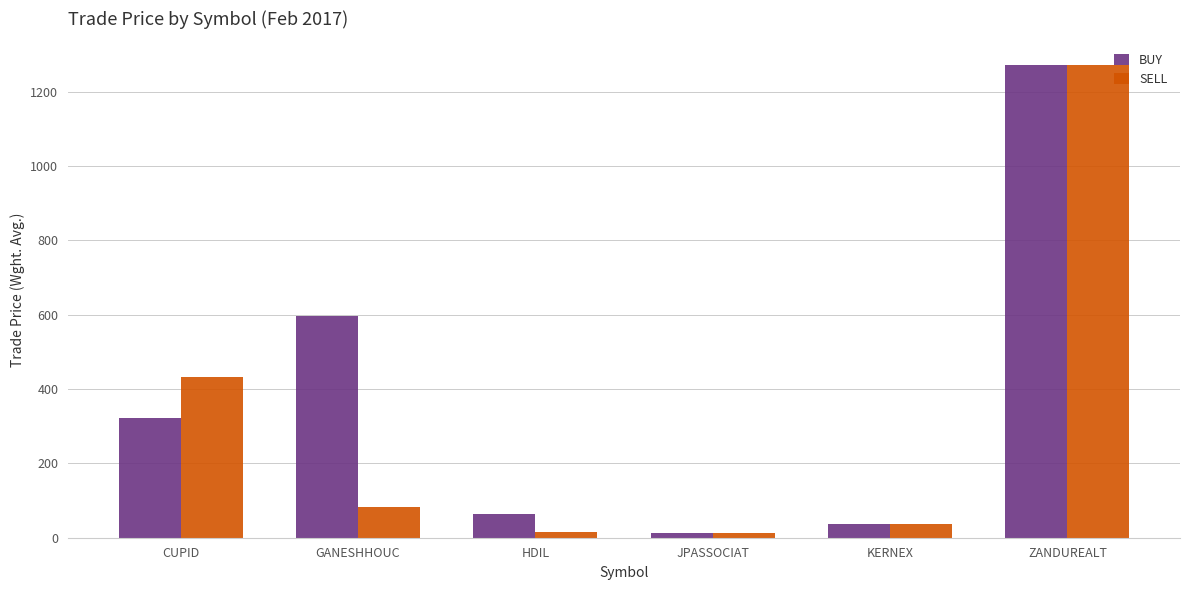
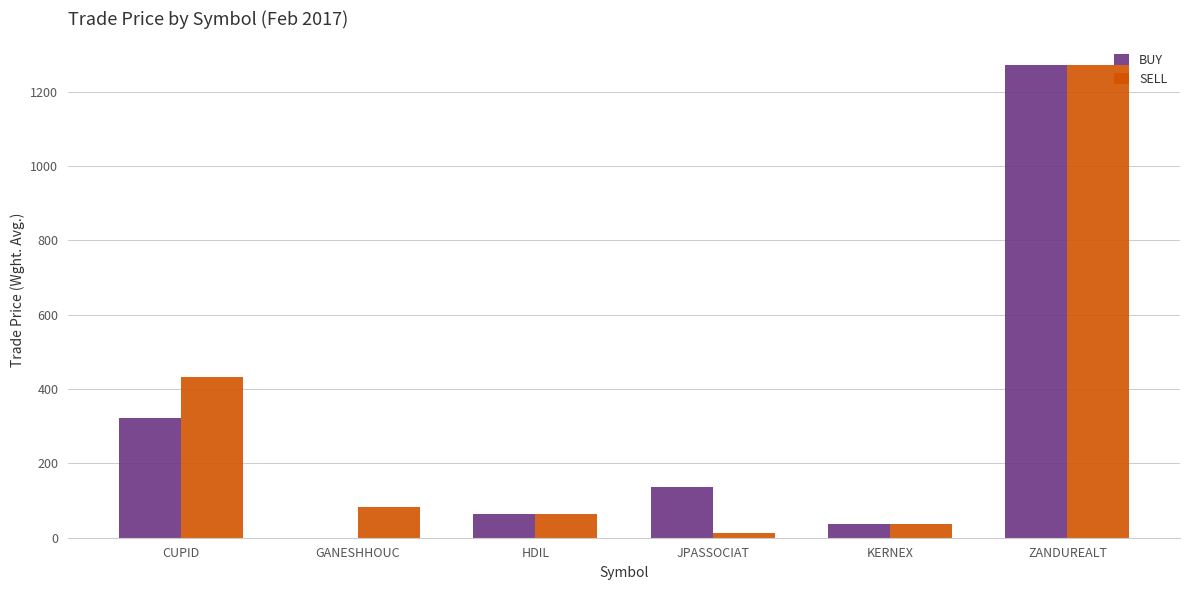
BUY, GANESHHOUC: 600 -> 0
SELL, HDIL: 10 -> 60
BUY, JPASSOCIAT: 10 -> 140
